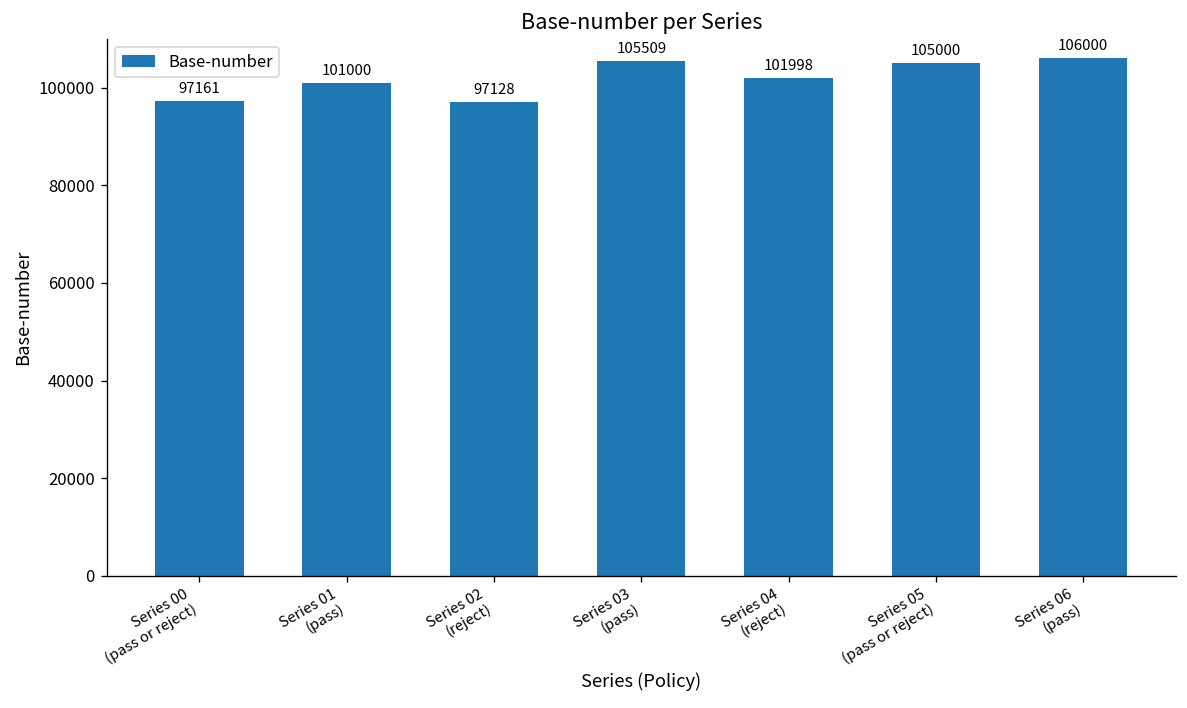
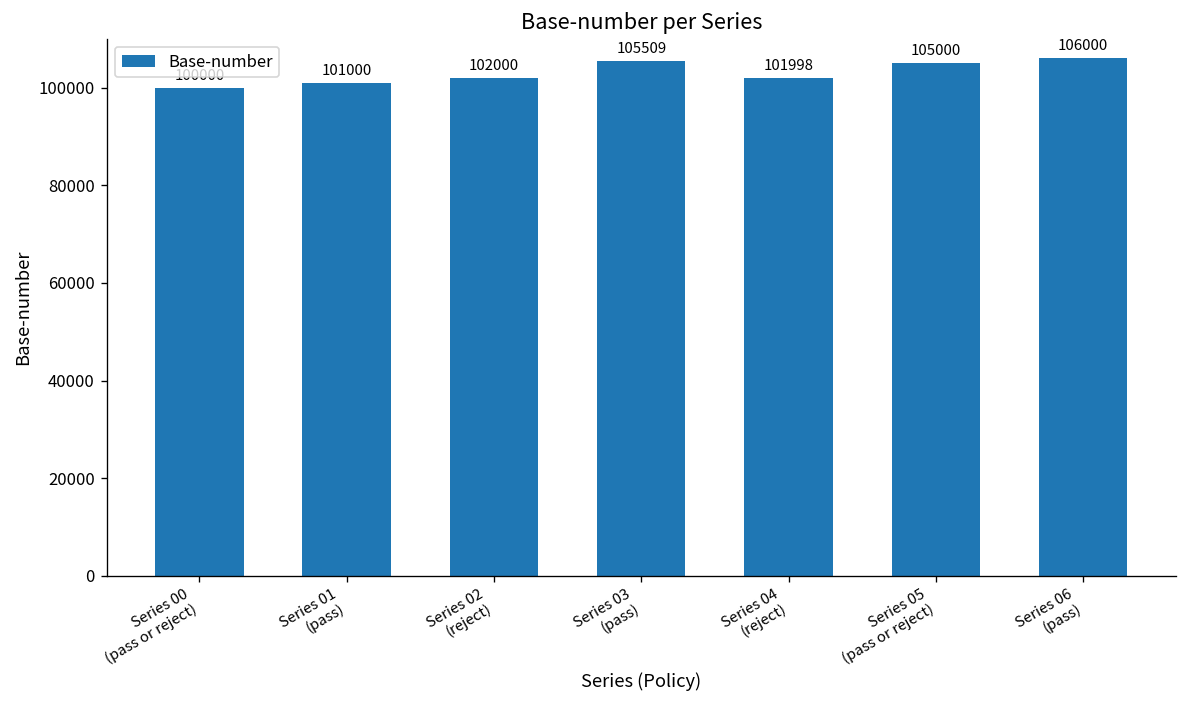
Series 00 (pass or reject): 97000 -> 100000
Series 02 (reject): 97128 -> 102000
